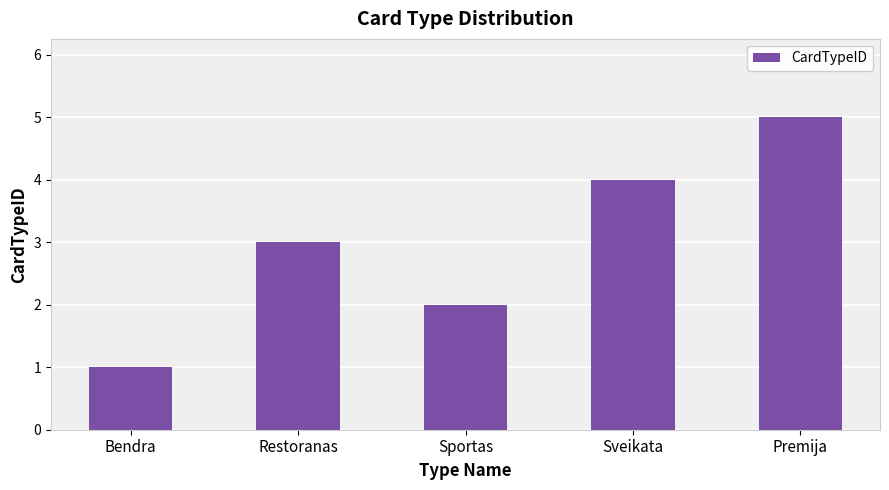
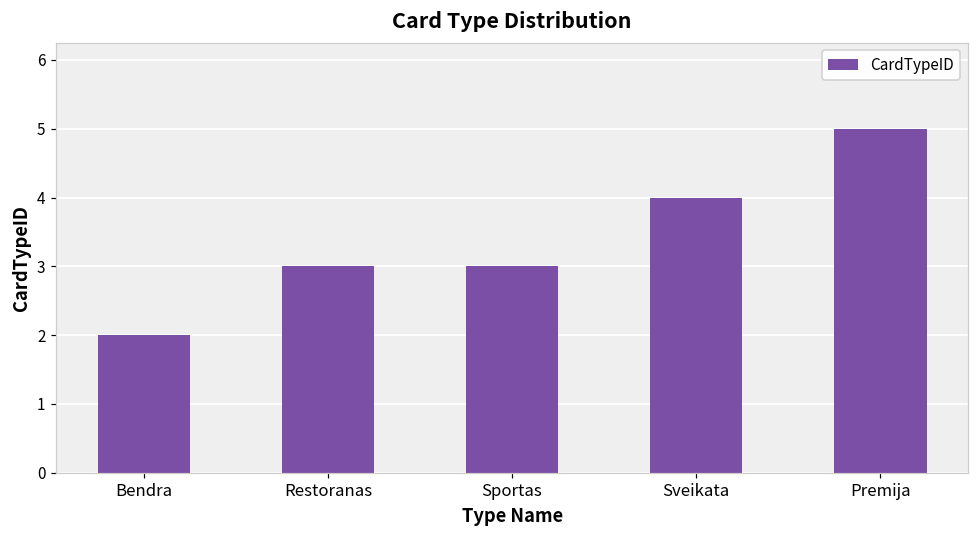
Bendra: 1 -> 2
Sportas: 2 -> 3
